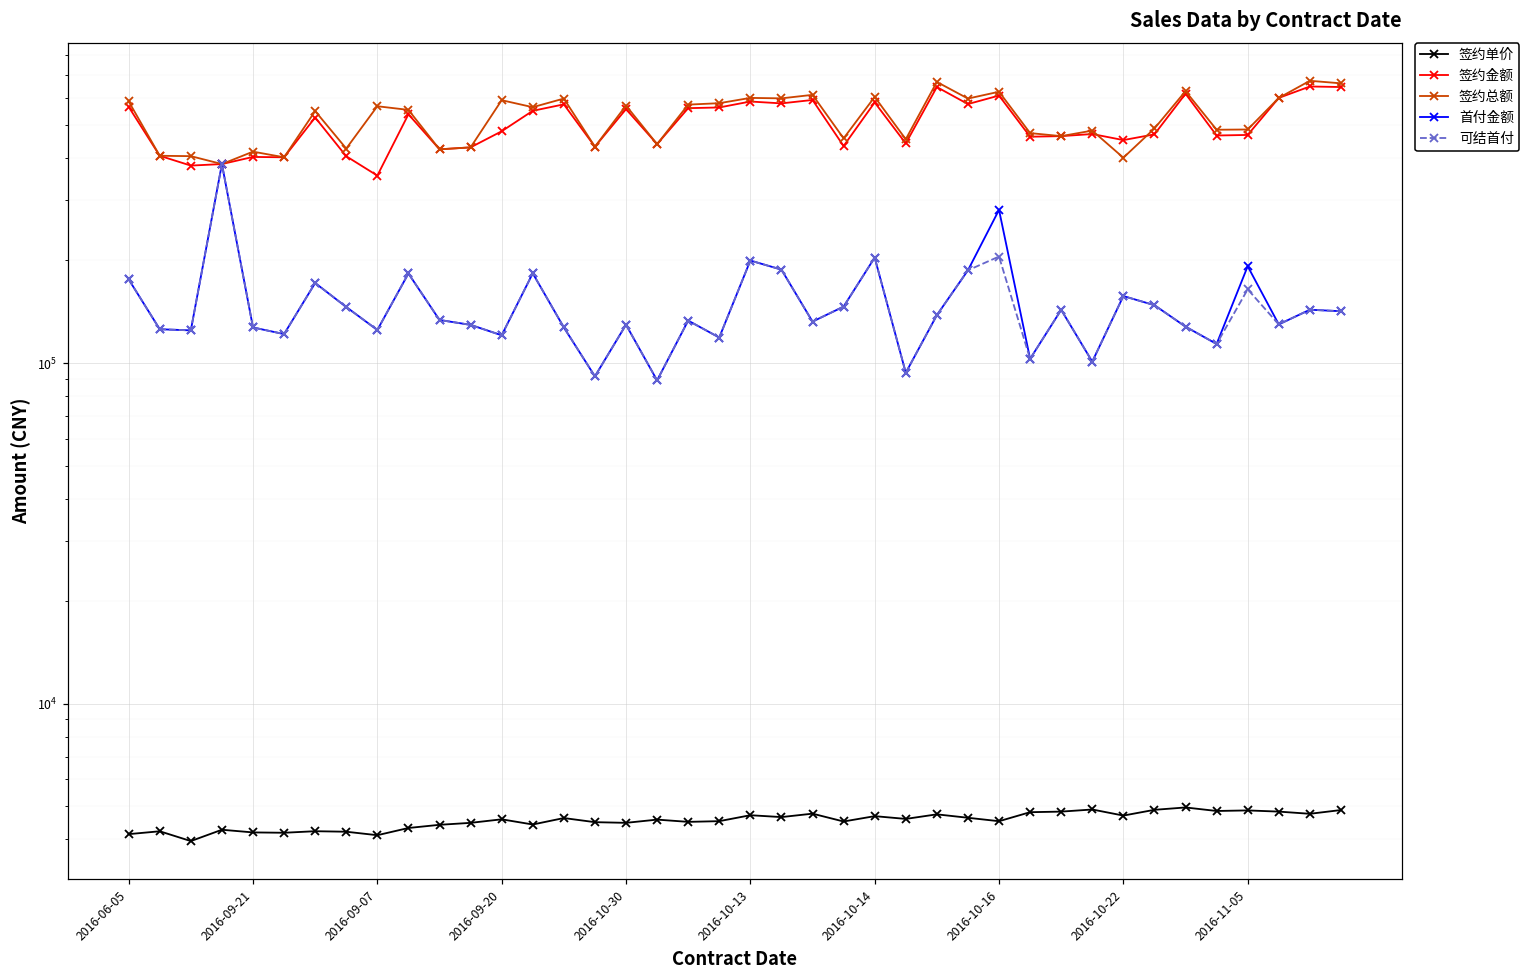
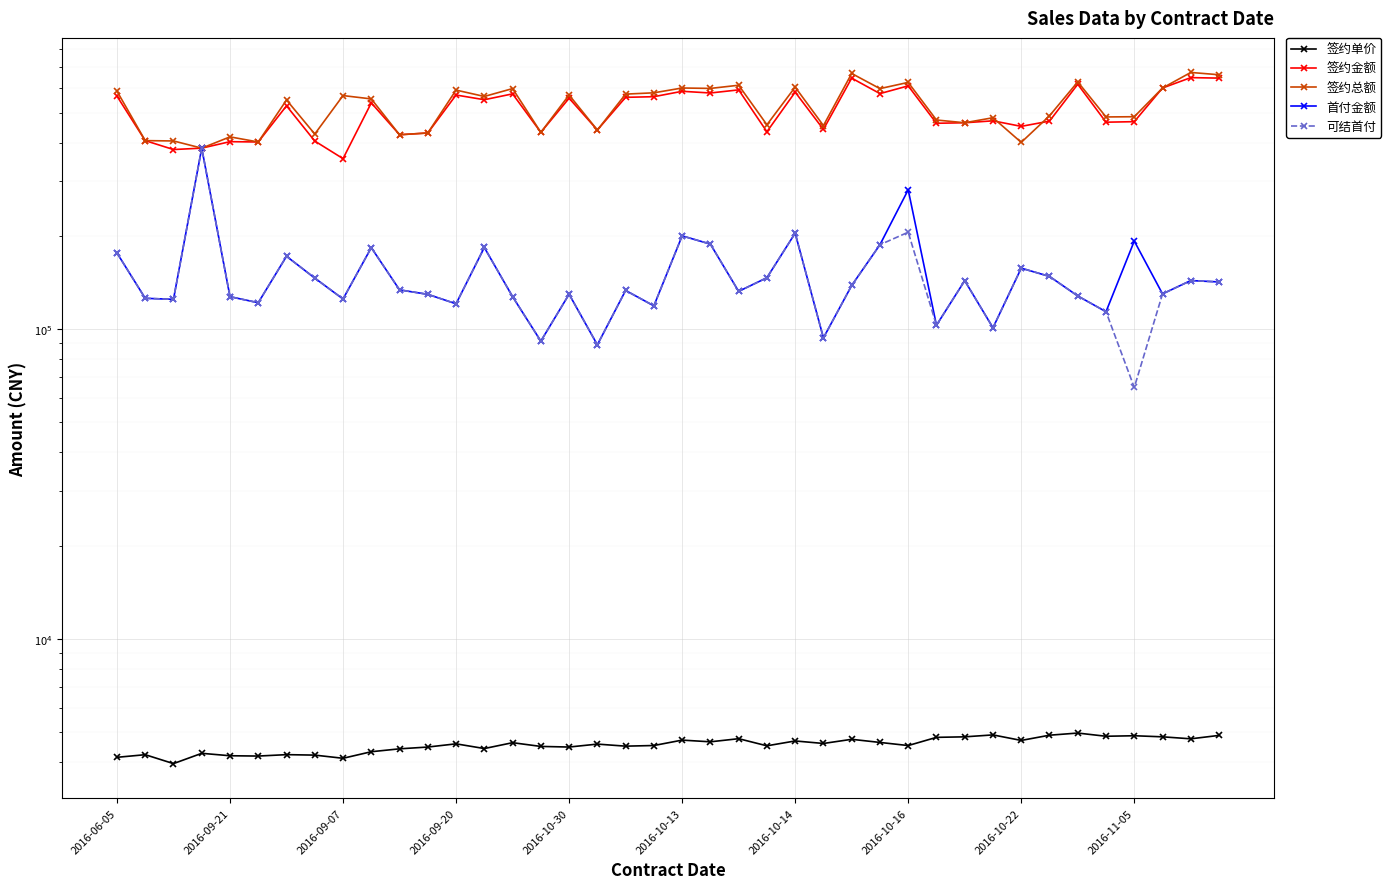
签约金额, 2016-09-20: 480000 -> 570000
可结首付, 2016-11-05: 160000 -> 65000
